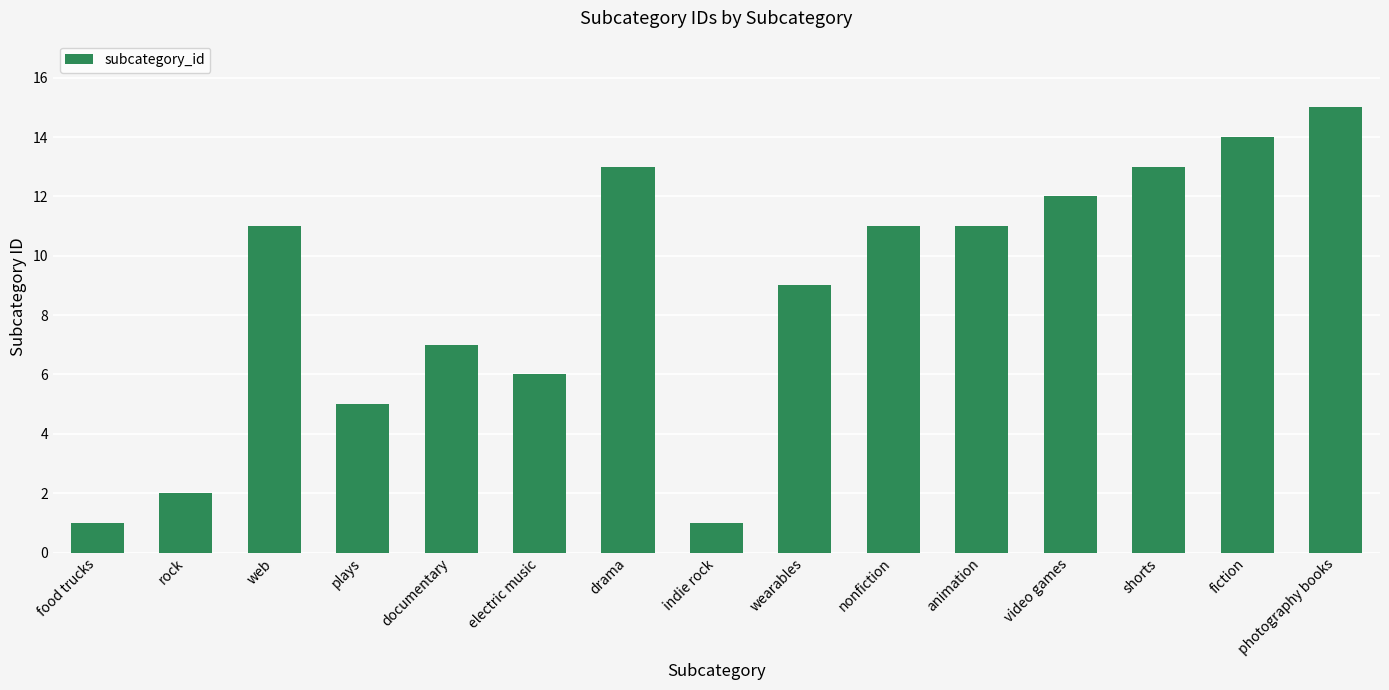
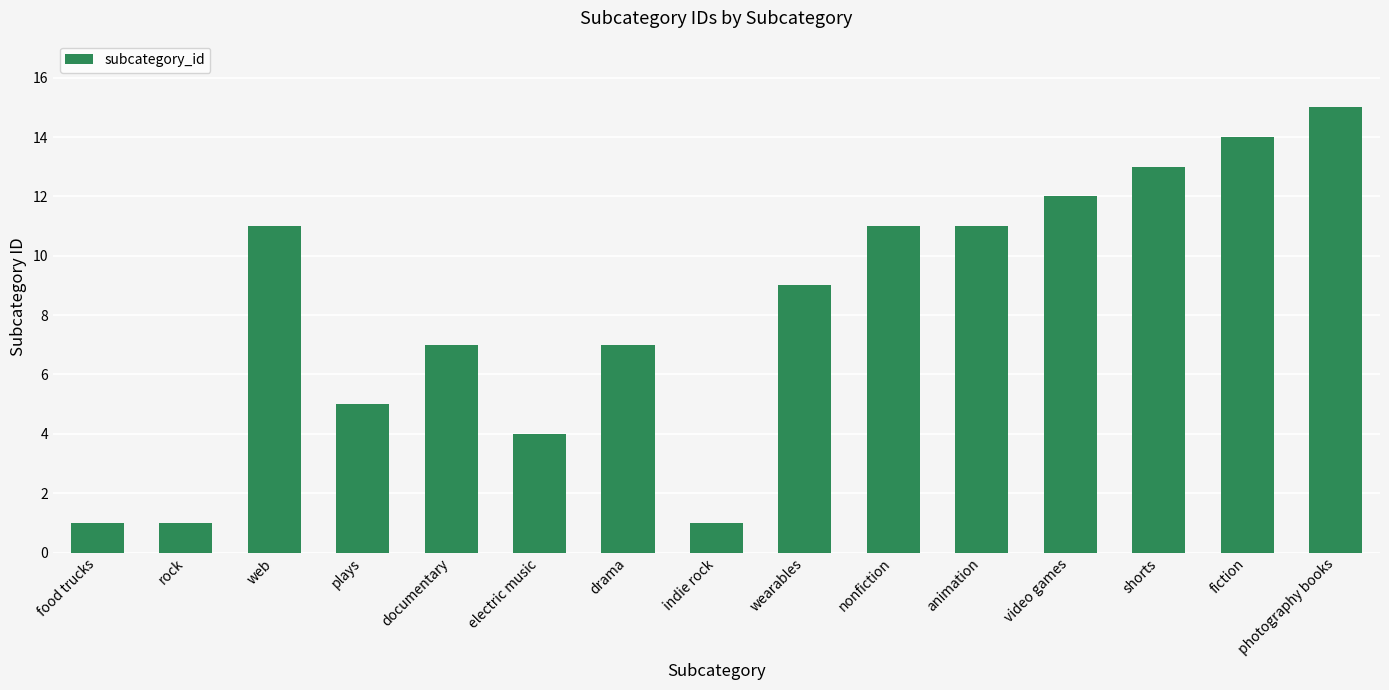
rock: 2 -> 1
electric music: 6 -> 4
drama: 13 -> 7
